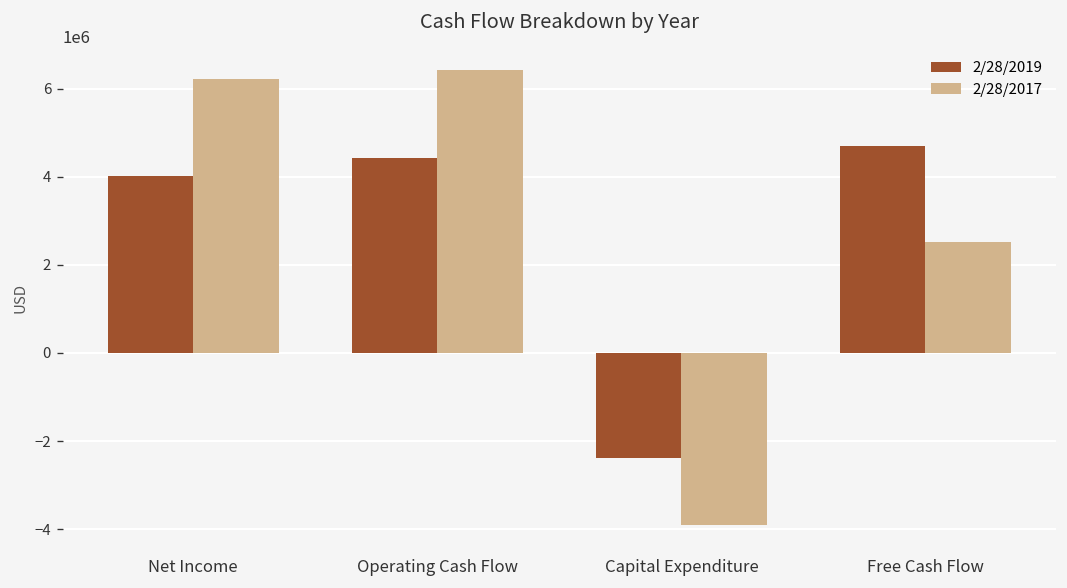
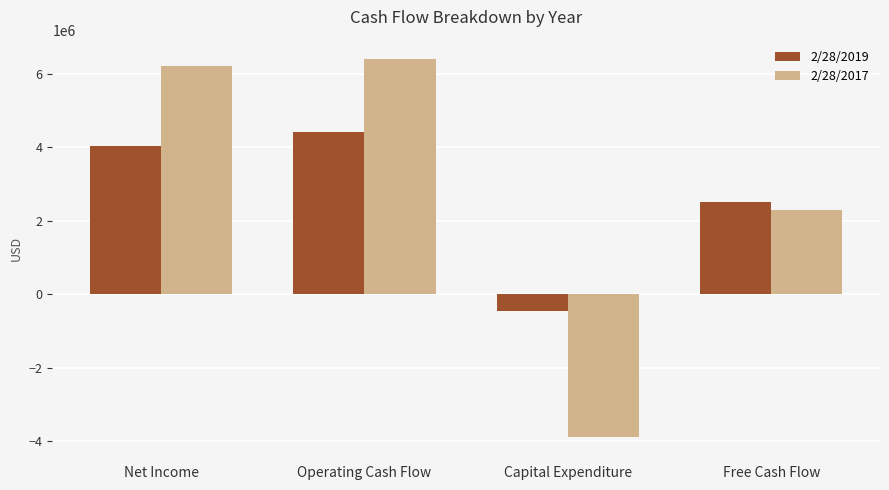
2/28/2019, Capital Expenditure: -2400000 -> -500000
2/28/2019, Free Cash Flow: 4700000 -> 2500000
2/28/2017, Free Cash Flow: 2500000 -> 2300000
